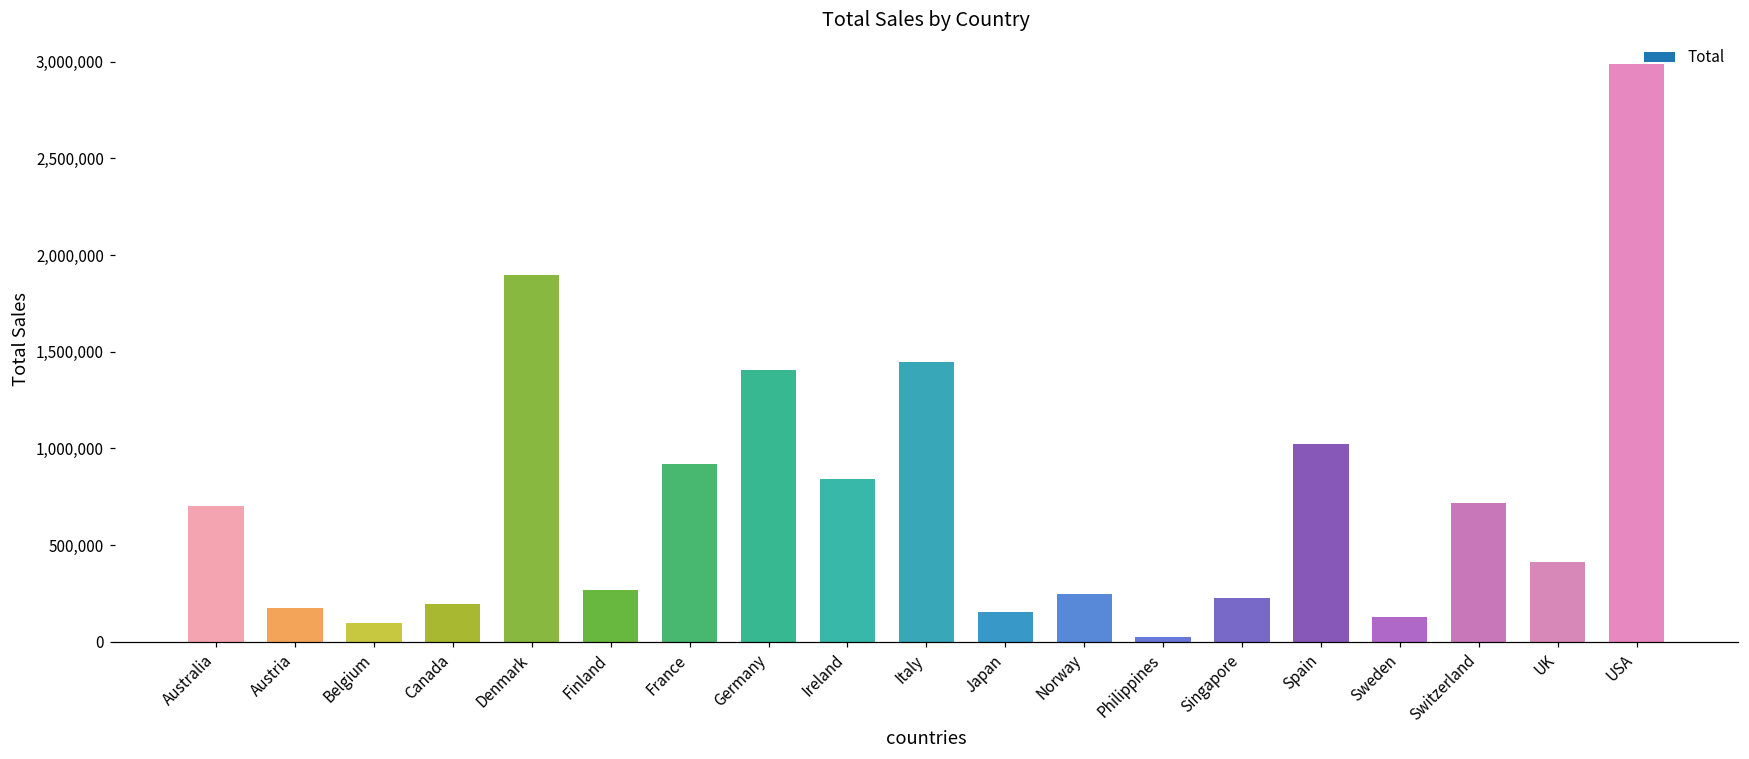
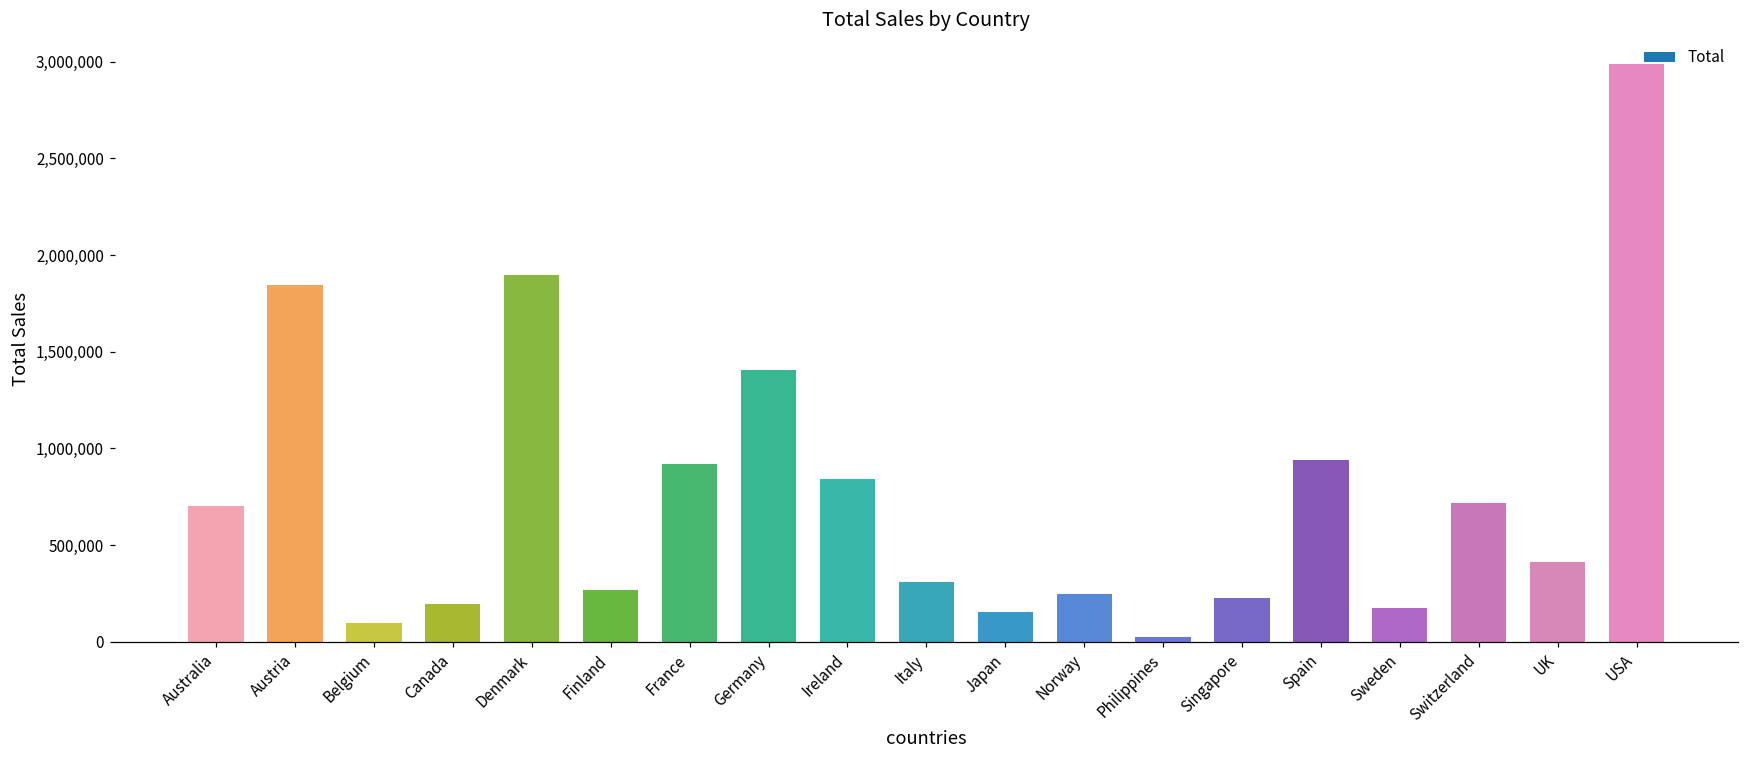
Austria: 170,000 -> 1,850,000
Italy: 1,450,000 -> 310,000
Spain: 1,020,000 -> 940,000
Sweden: 130,000 -> 170,000
